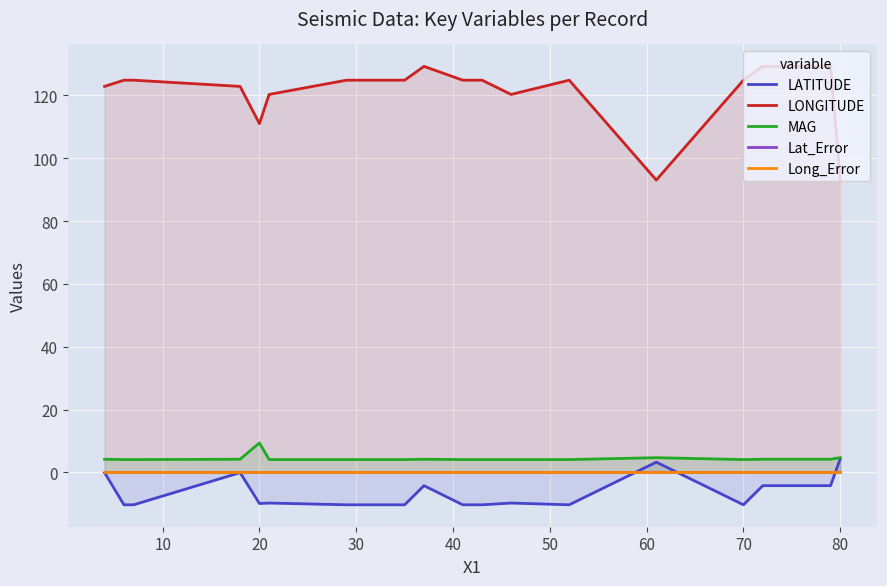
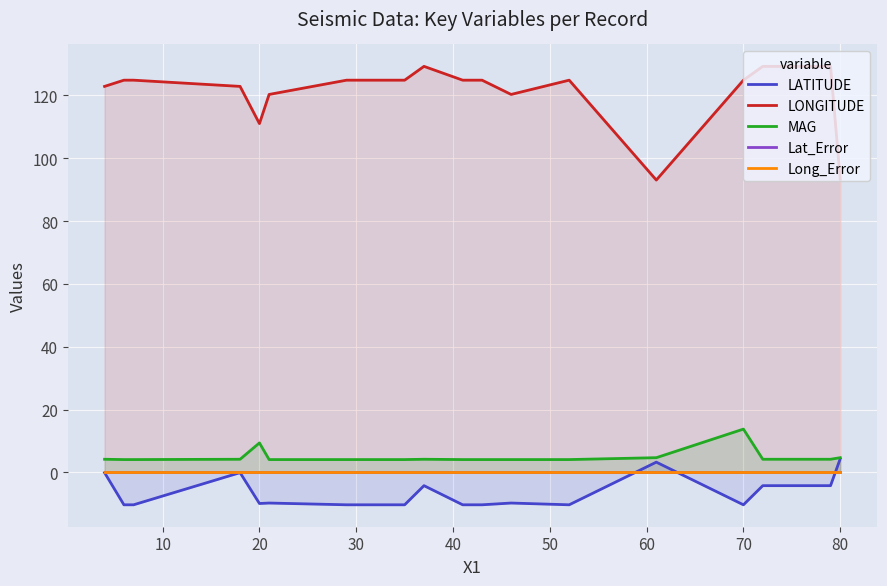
MAG, 70: 4 -> 14
